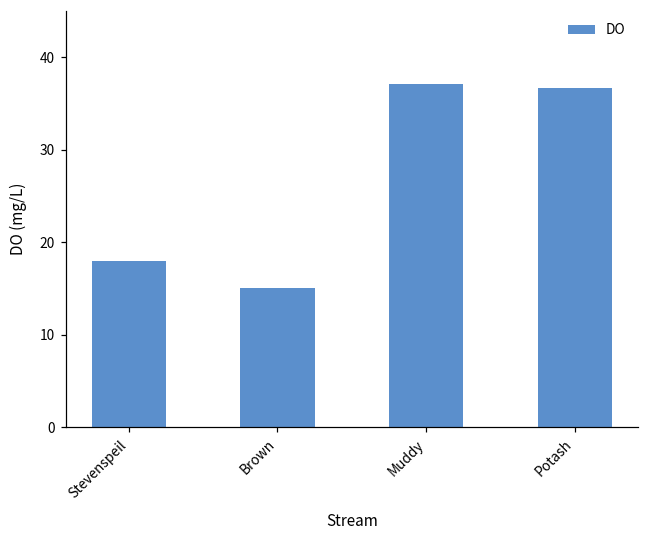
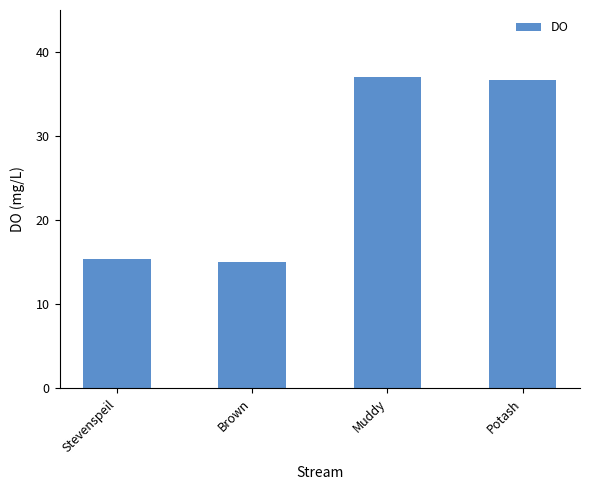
Stevenspeil: 18 -> 15
